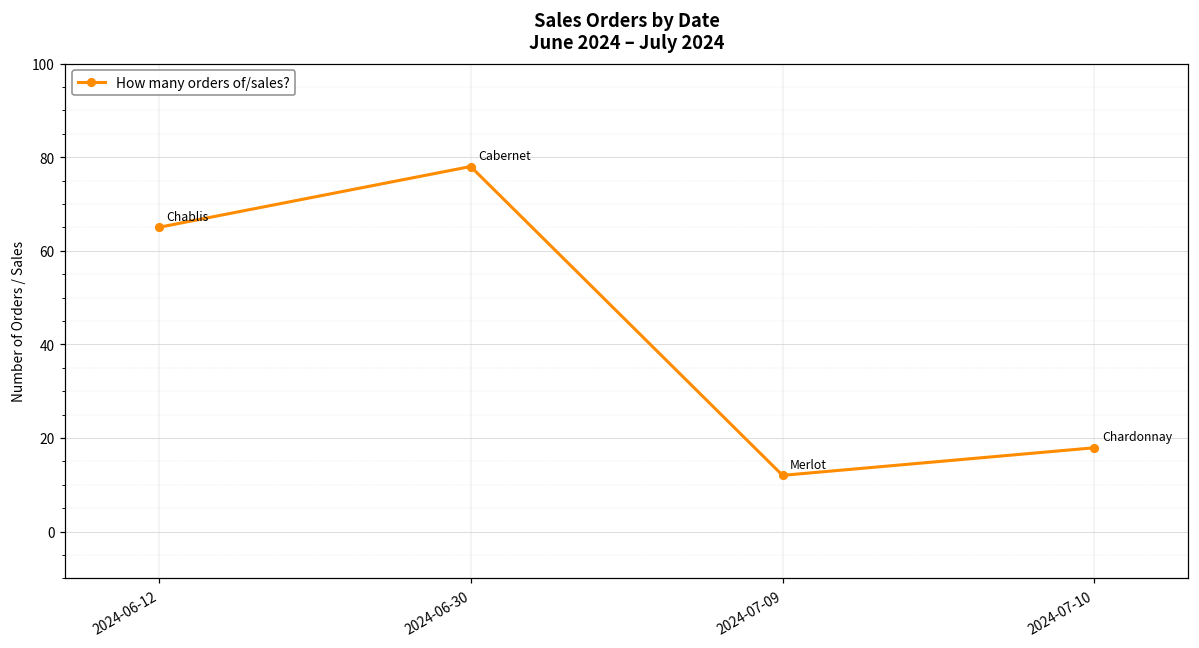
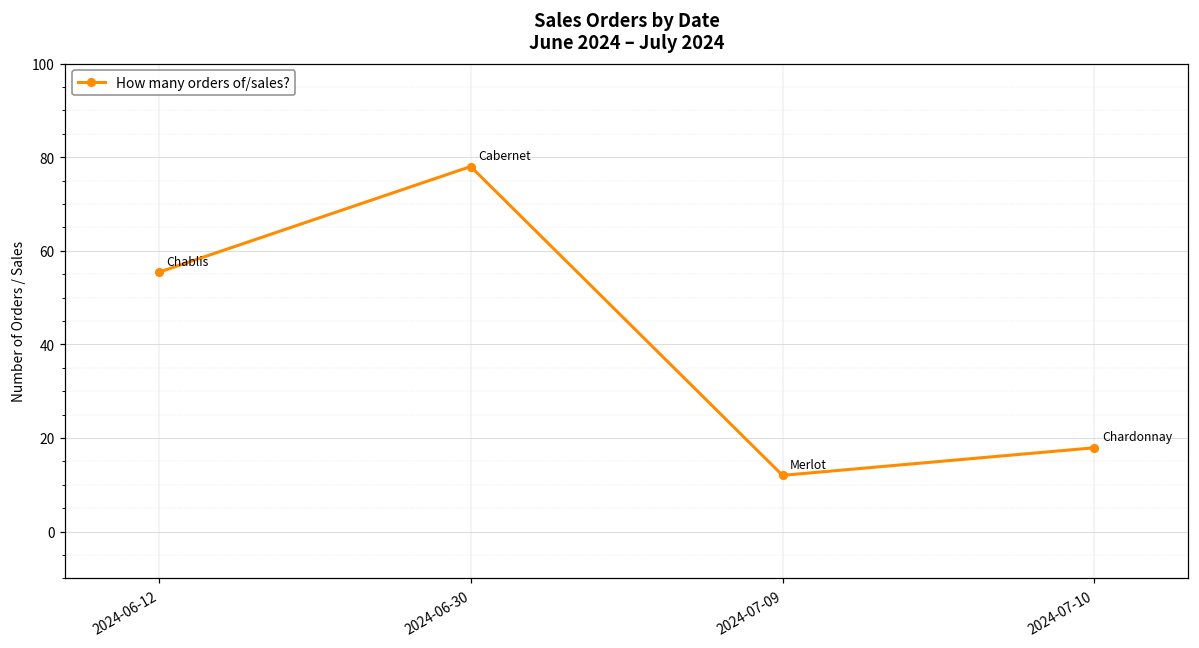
2024-06-12: 65 -> 55
